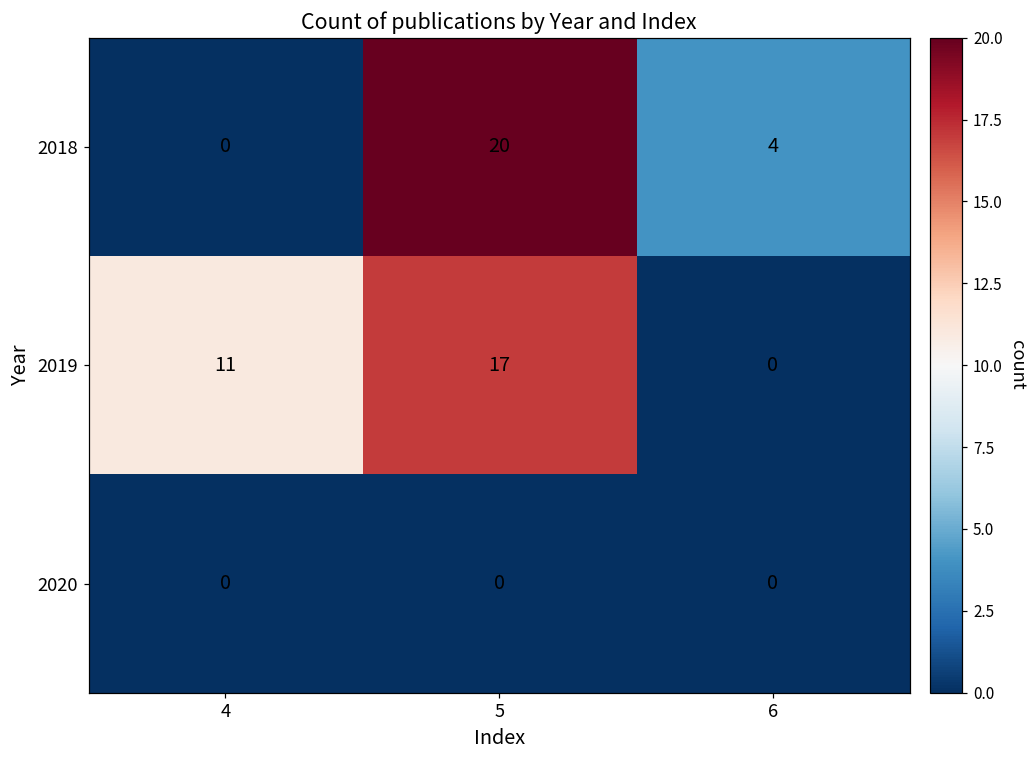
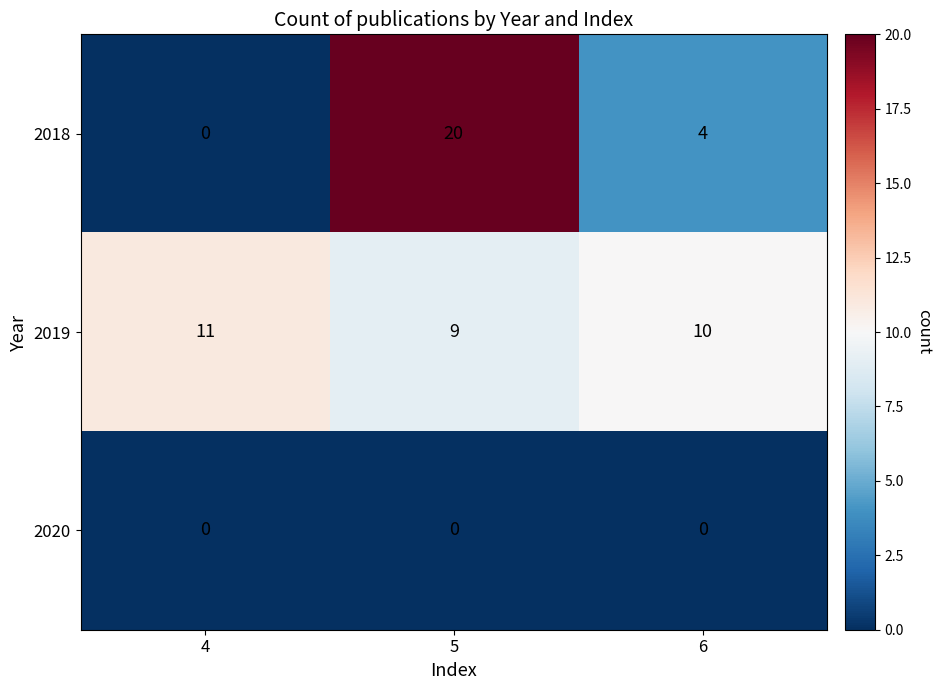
2019, 5: 17 -> 9
2019, 6: 0 -> 10
